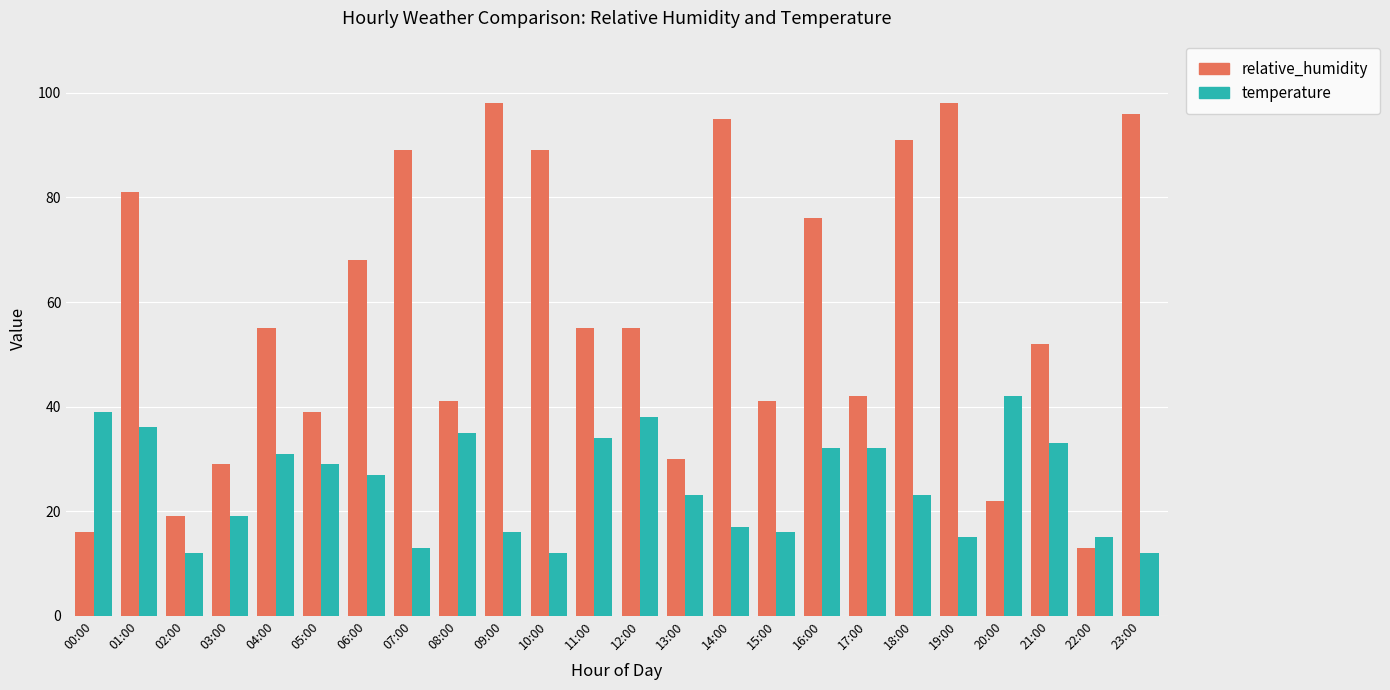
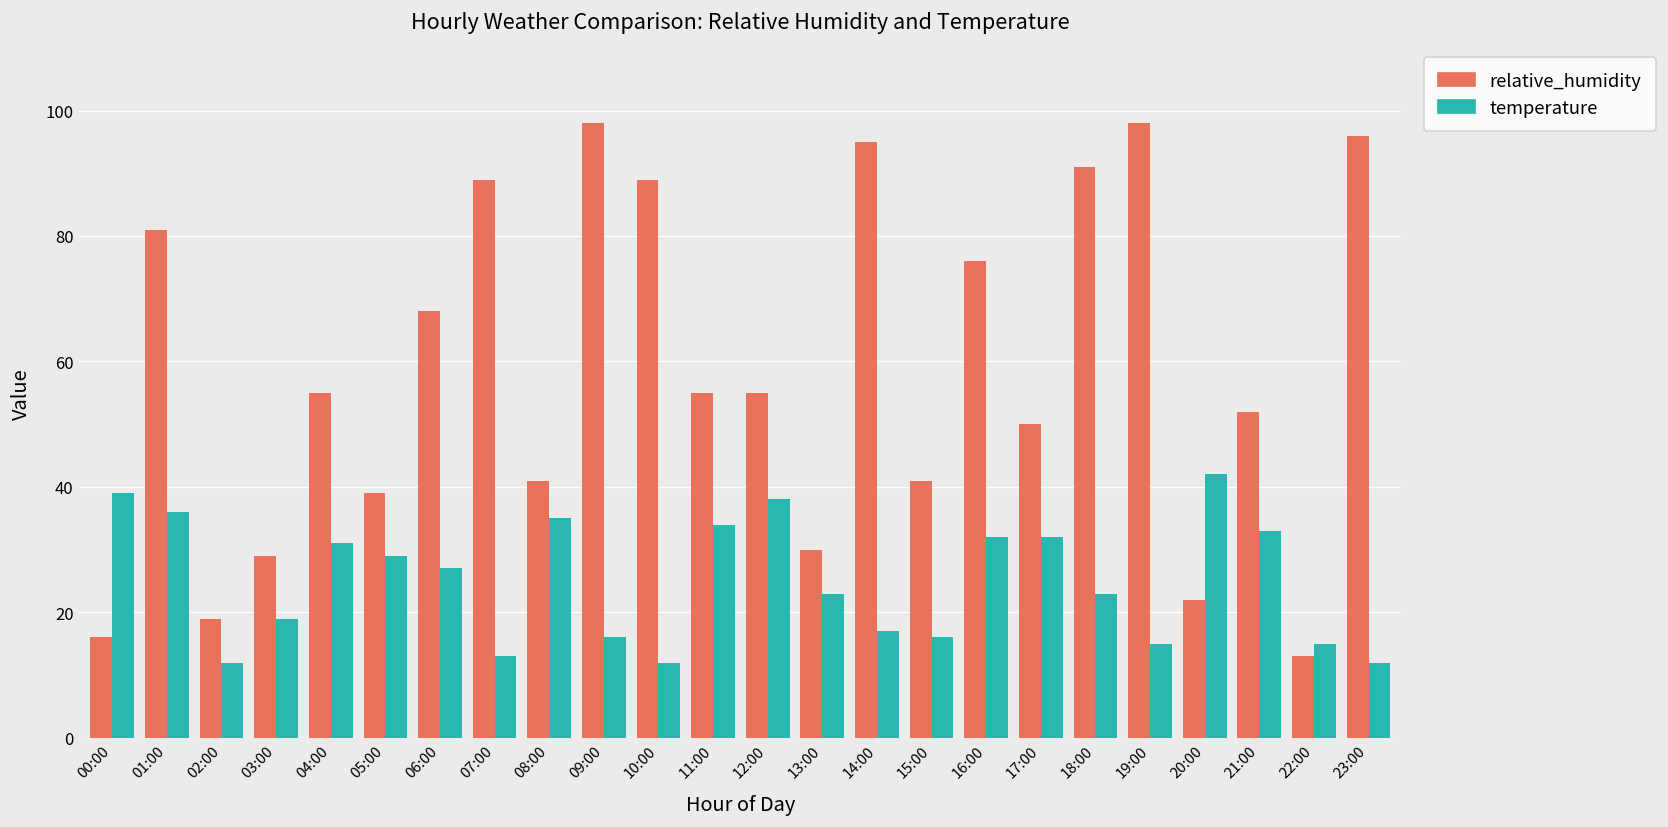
relative_humidity, 17:00: 42 -> 50
